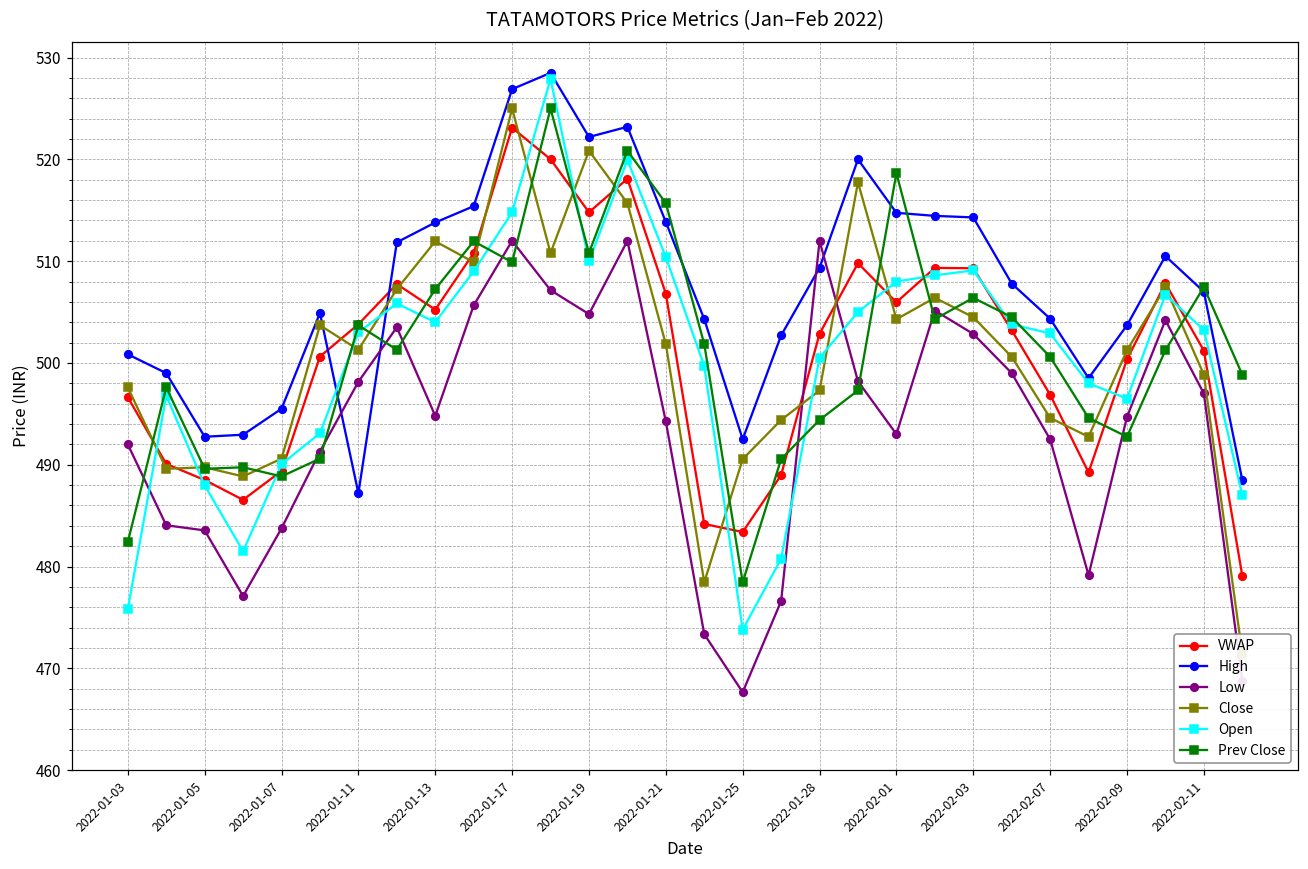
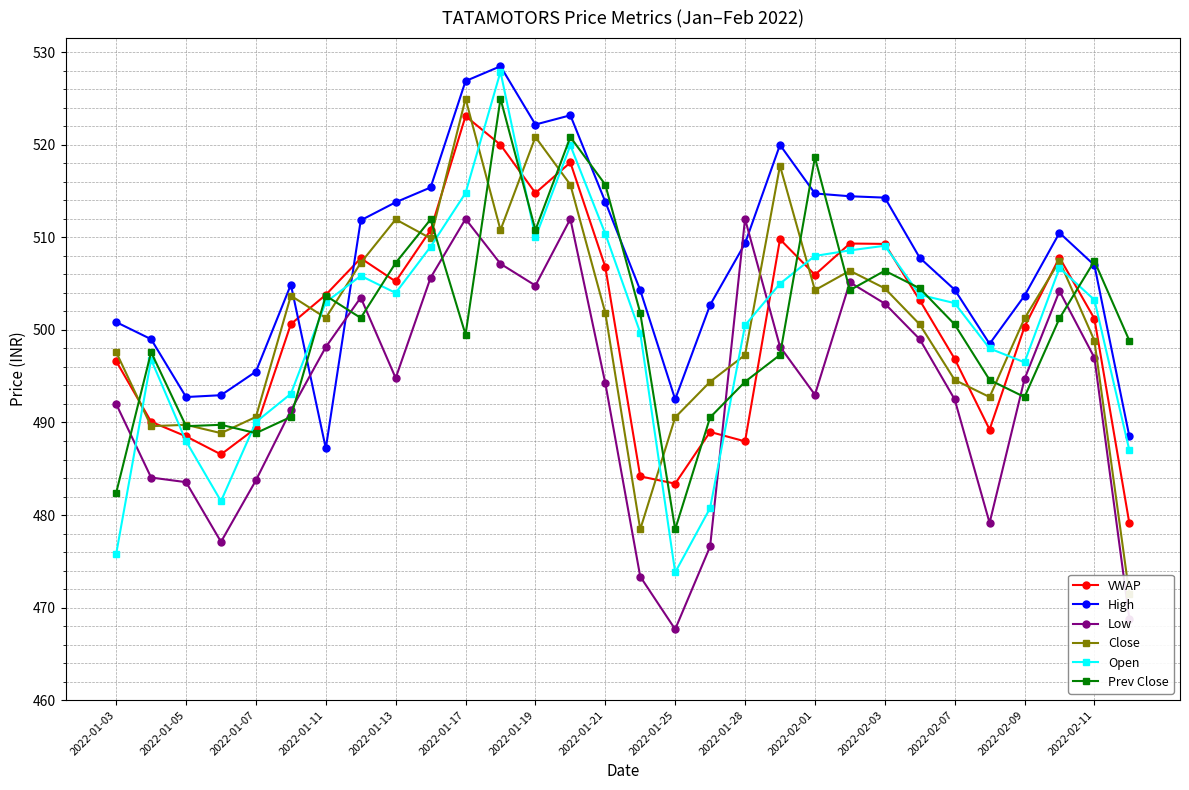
Prev Close, 2022-01-17: 510 -> 500
VWAP, 2022-01-28: 503 -> 488
